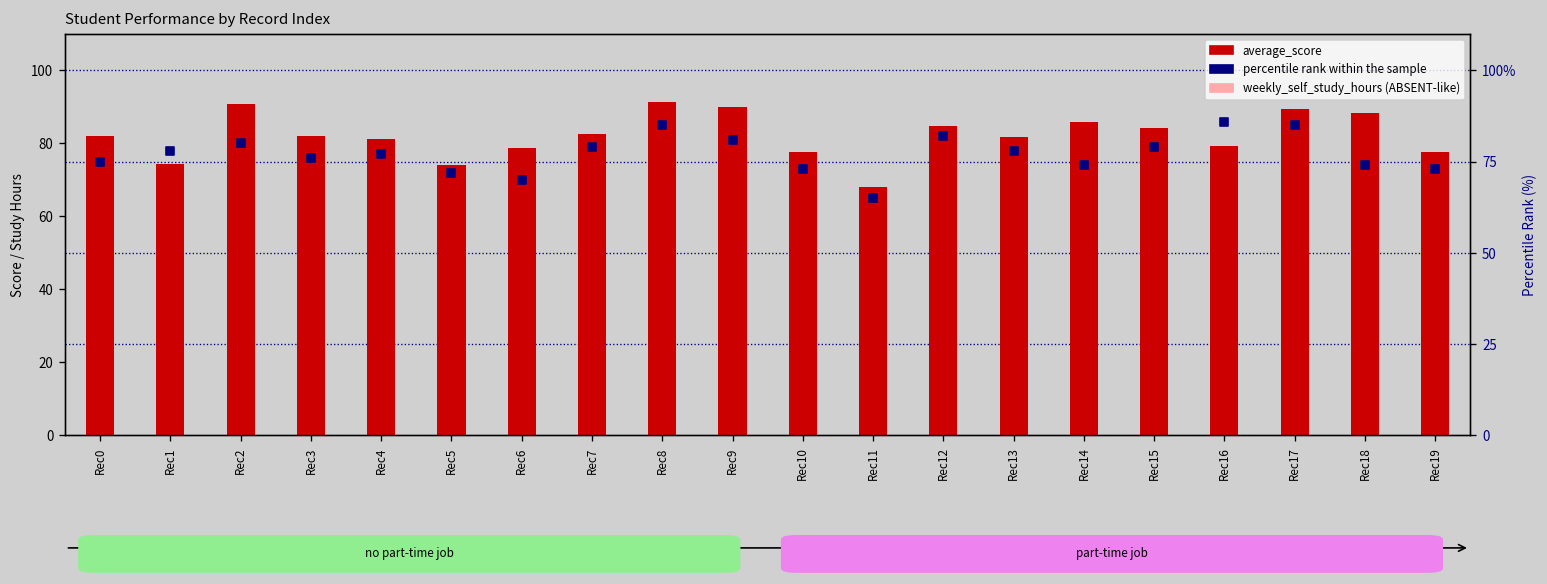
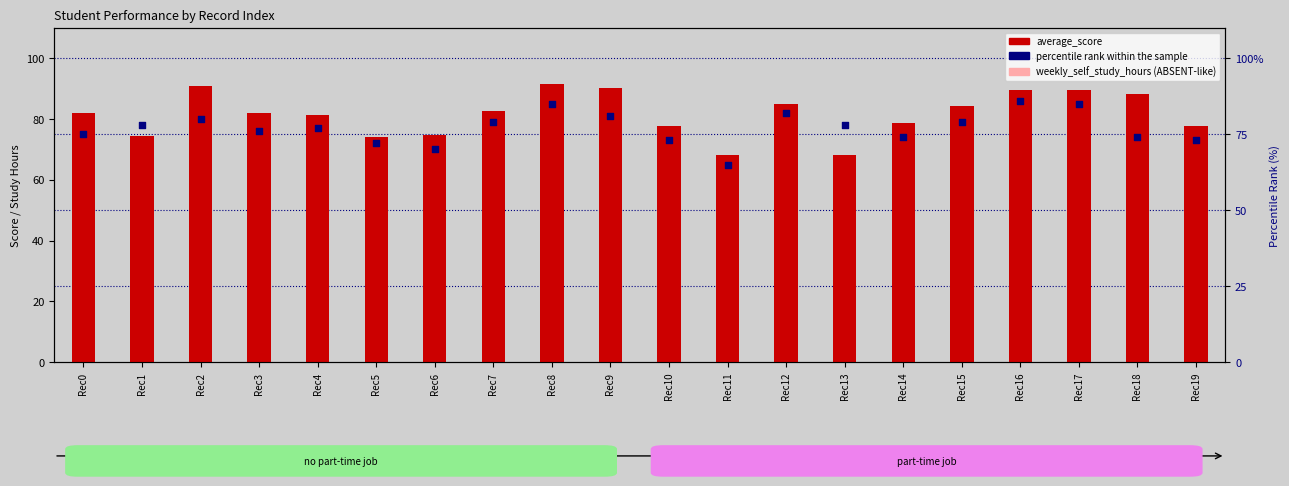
average_score, Rec6: 79 -> 75
average_score, Rec13: 82 -> 68
average_score, Rec14: 86 -> 79
average_score, Rec16: 79 -> 90
